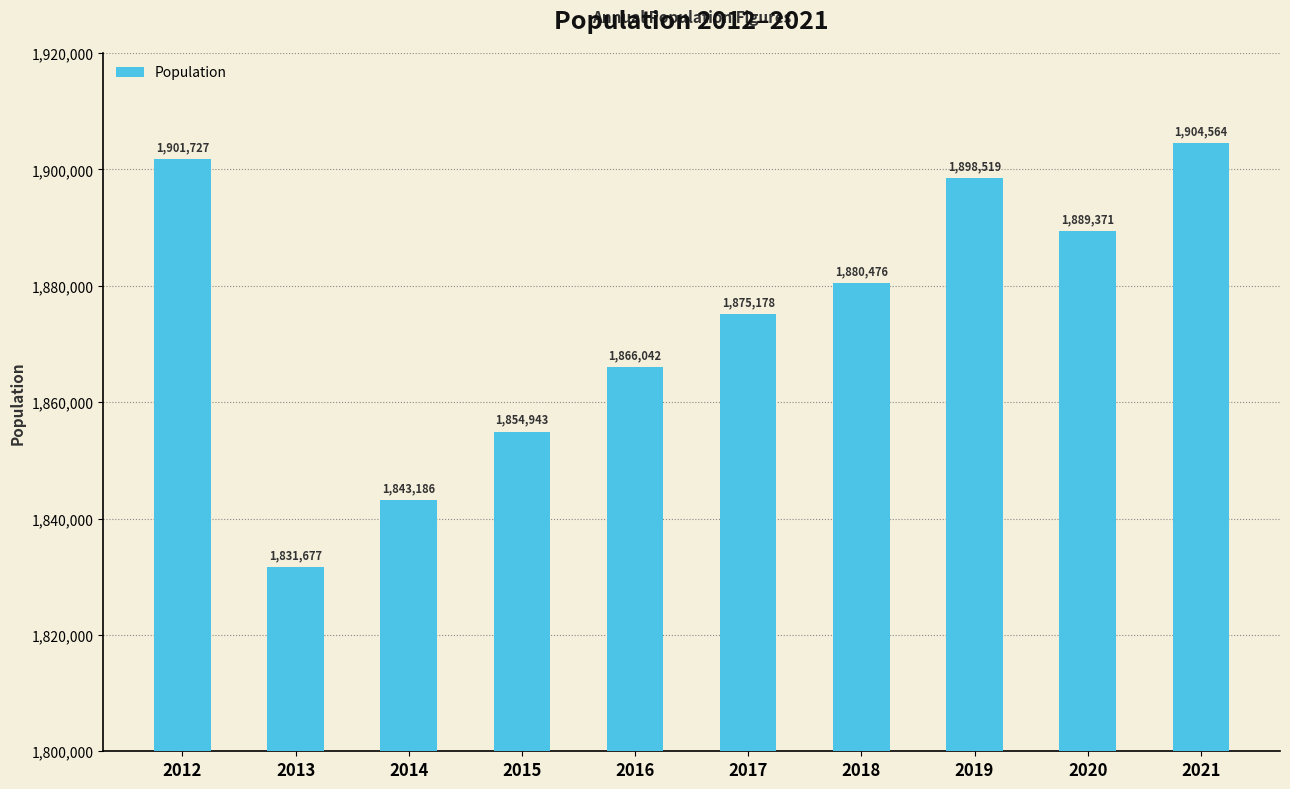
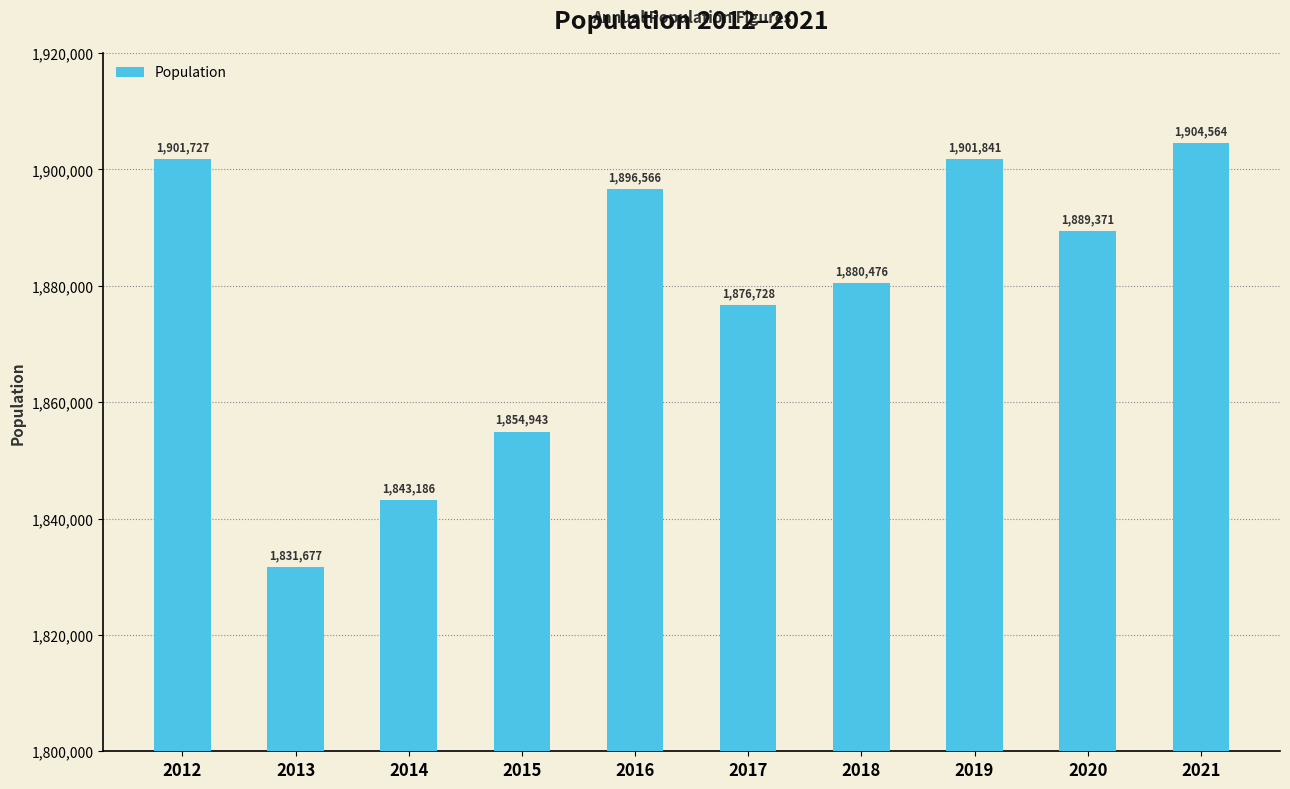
2016: 1,866,042 -> 1,896,566
2017: 1,875,178 -> 1,876,728
2019: 1,898,519 -> 1,901,841
